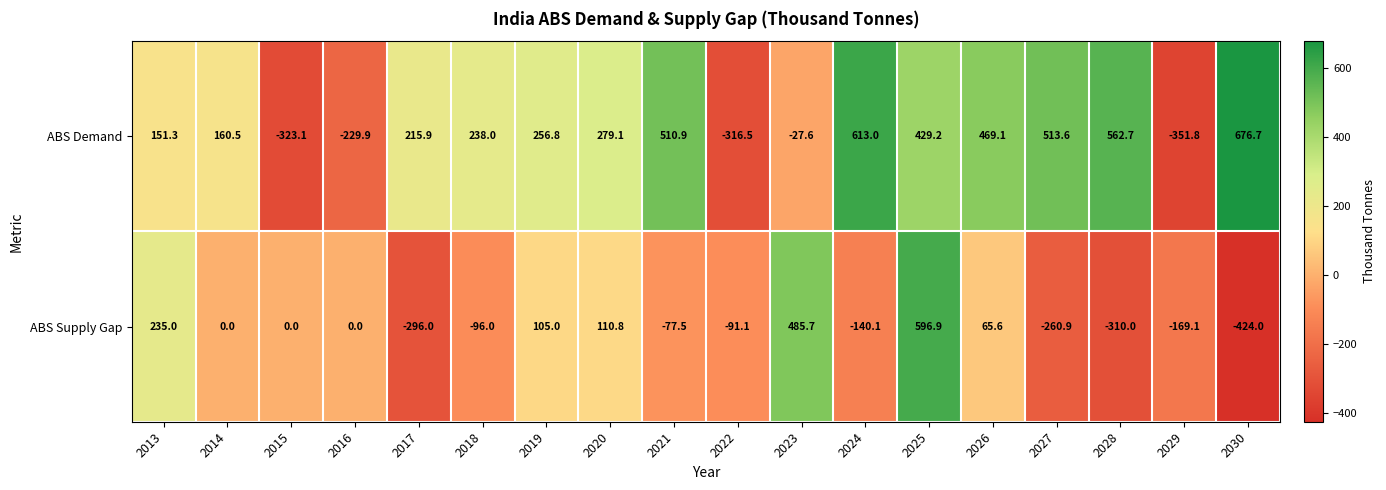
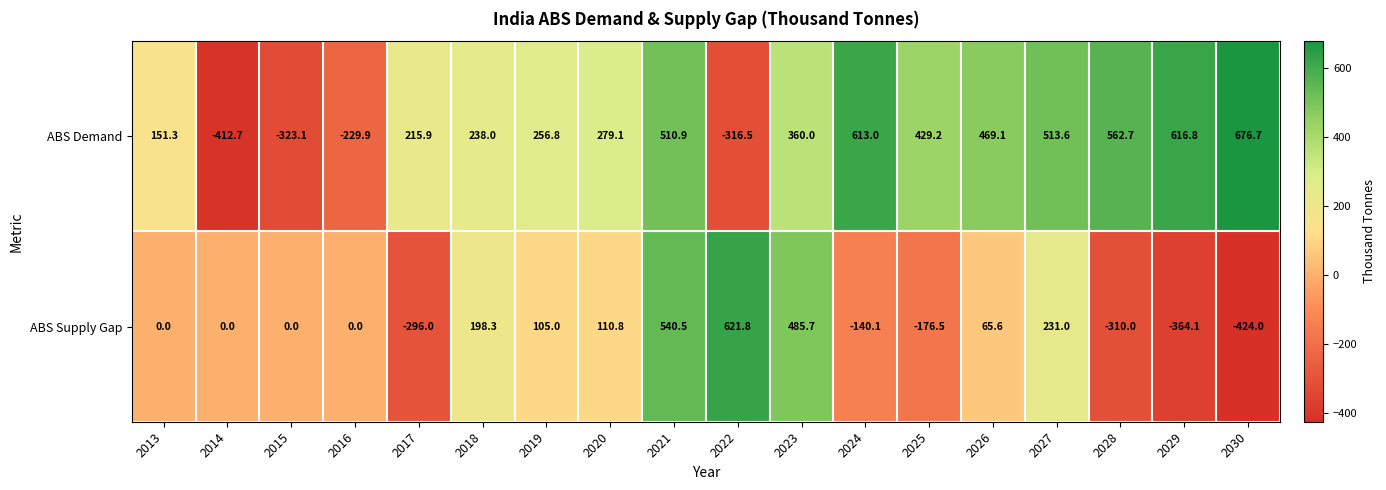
ABS Demand, 2014: 160.5 -> -412.7
ABS Demand, 2023: -27.6 -> 360.0
ABS Demand, 2029: -351.8 -> 616.8
ABS Supply Gap, 2013: 235.0 -> 0.0
ABS Supply Gap, 2018: -96.0 -> 198.3
ABS Supply Gap, 2021: -77.5 -> 540.5
ABS Supply Gap, 2022: -91.1 -> 621.8
ABS Supply Gap, 2025: 596.9 -> -176.5
ABS Supply Gap, 2027: -260.9 -> 231.0
ABS Supply Gap, 2029: -169.1 -> -364.1
